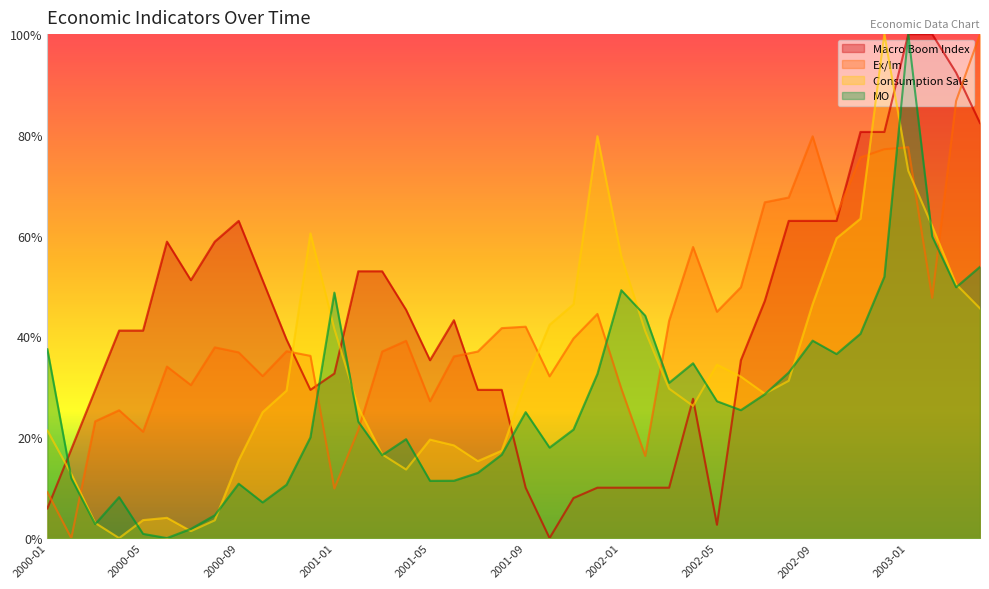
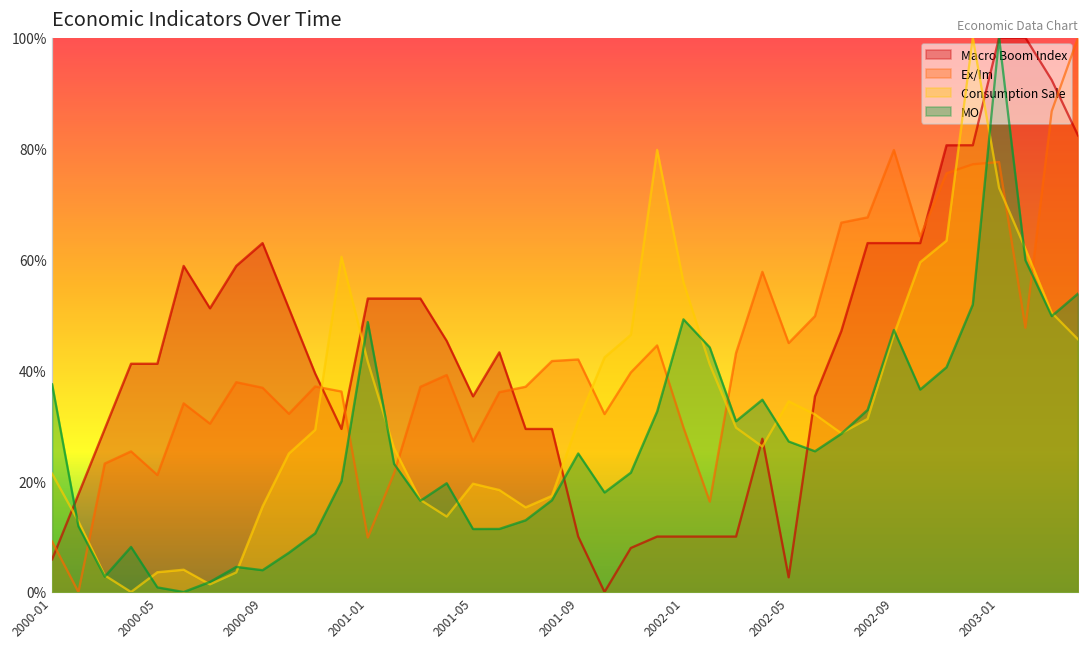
MO, 2000-09: 11% -> 4%
Macro Boom Index, 2001-01: 33% -> 53%
MO, 2002-09: 39% -> 47%
